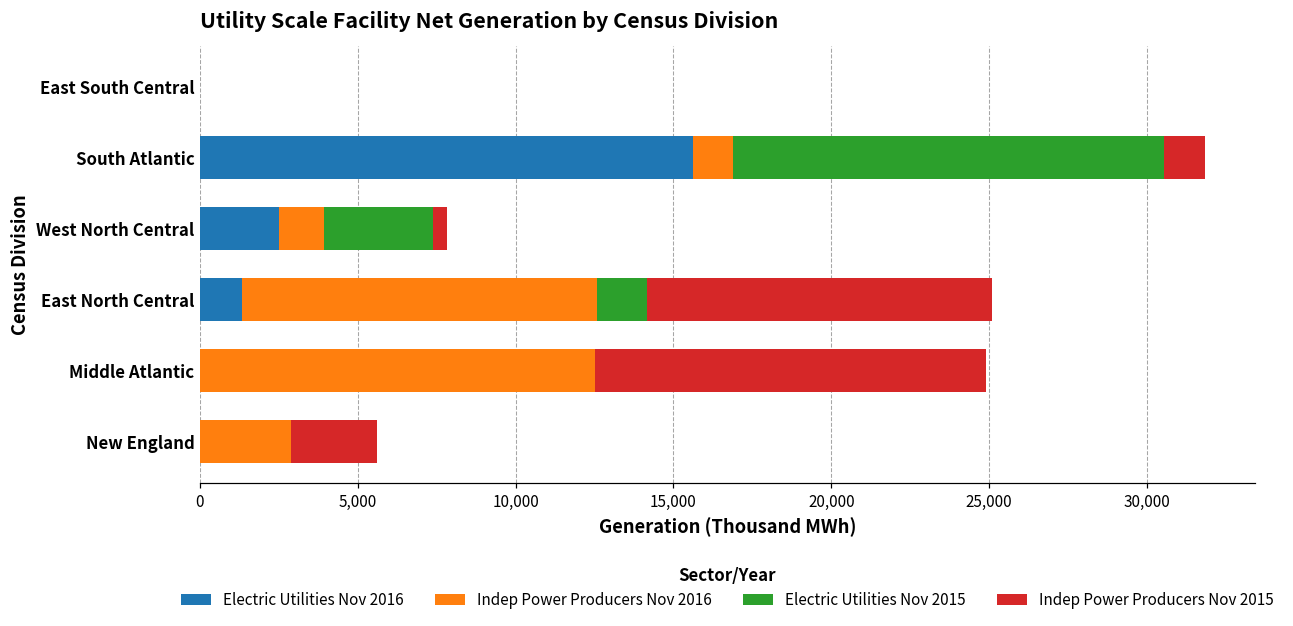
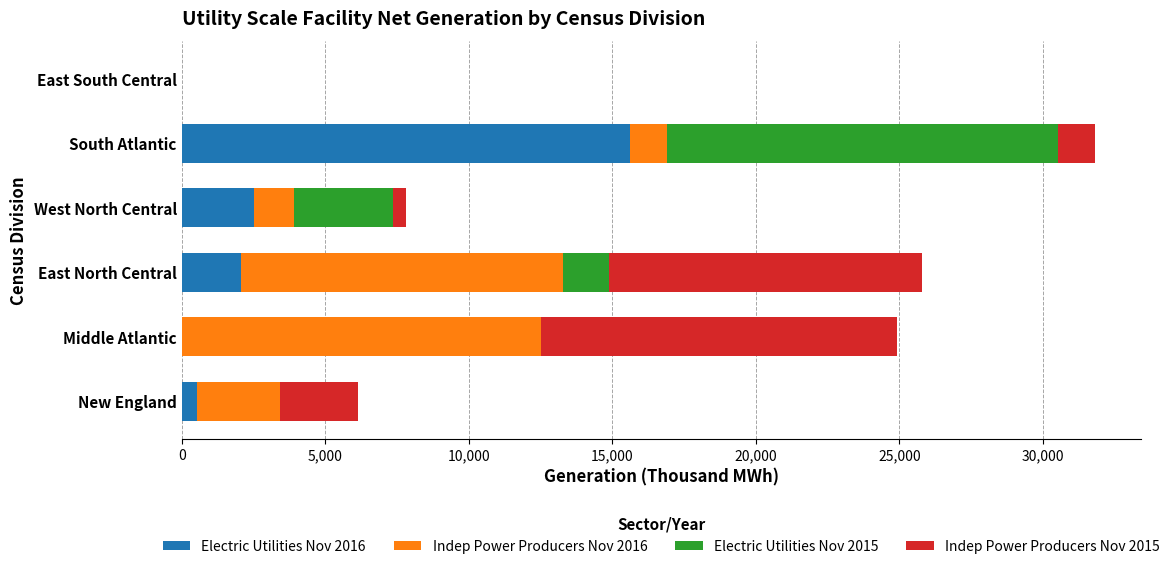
Electric Utilities Nov 2016, East North Central: 1,400 -> 2,100
Electric Utilities Nov 2016, New England: 0 -> 500
